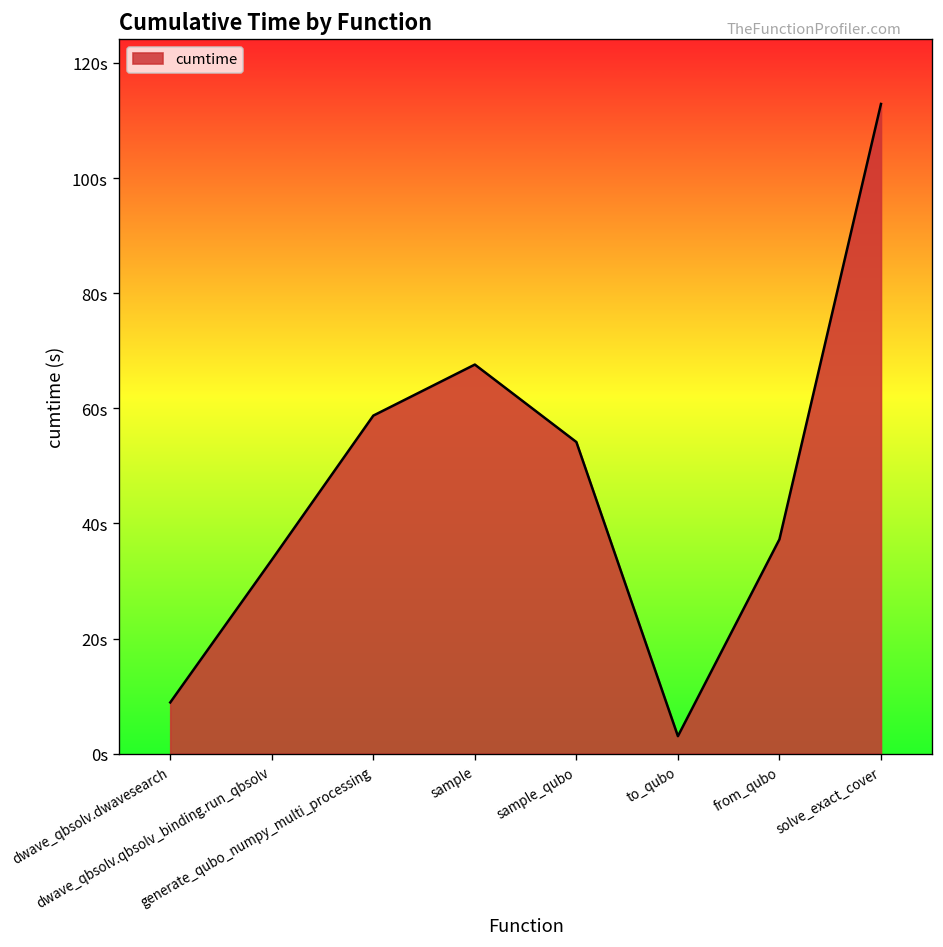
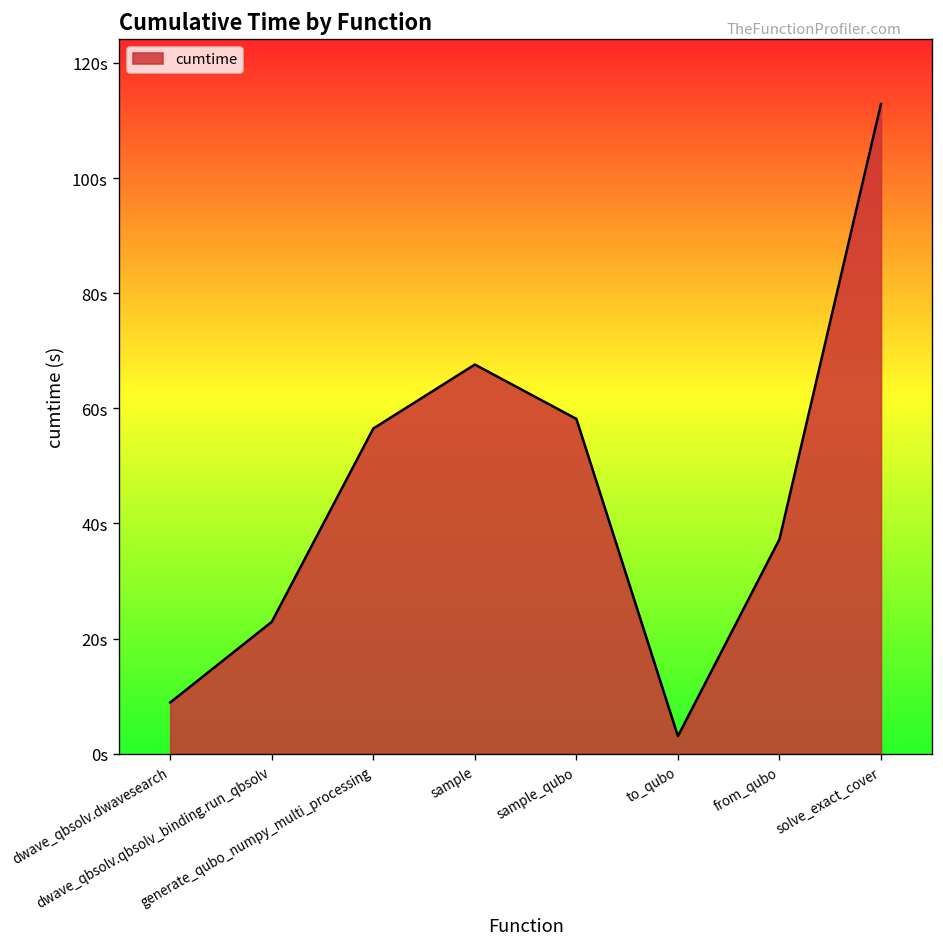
dwave_qbsolv.qbsolv_binding.run_qbsolv: 34s -> 23s
generate_qubo_numpy_multi_processing: 59s -> 56s
sample_qubo: 54s -> 58s
